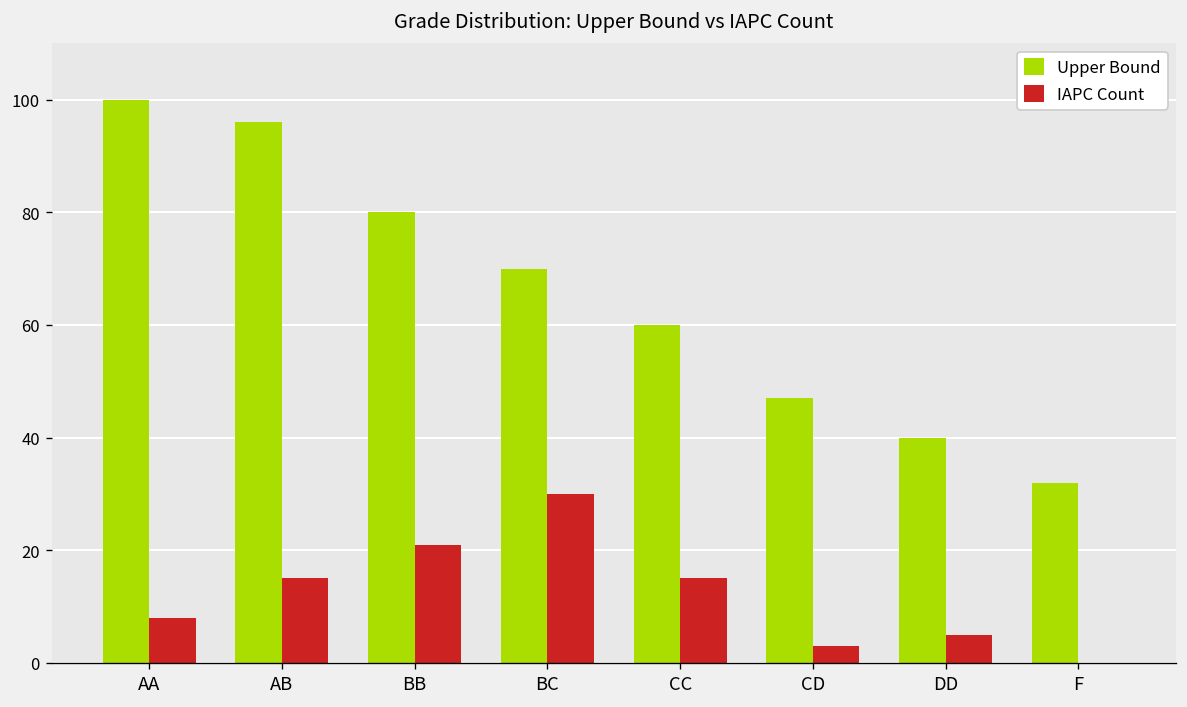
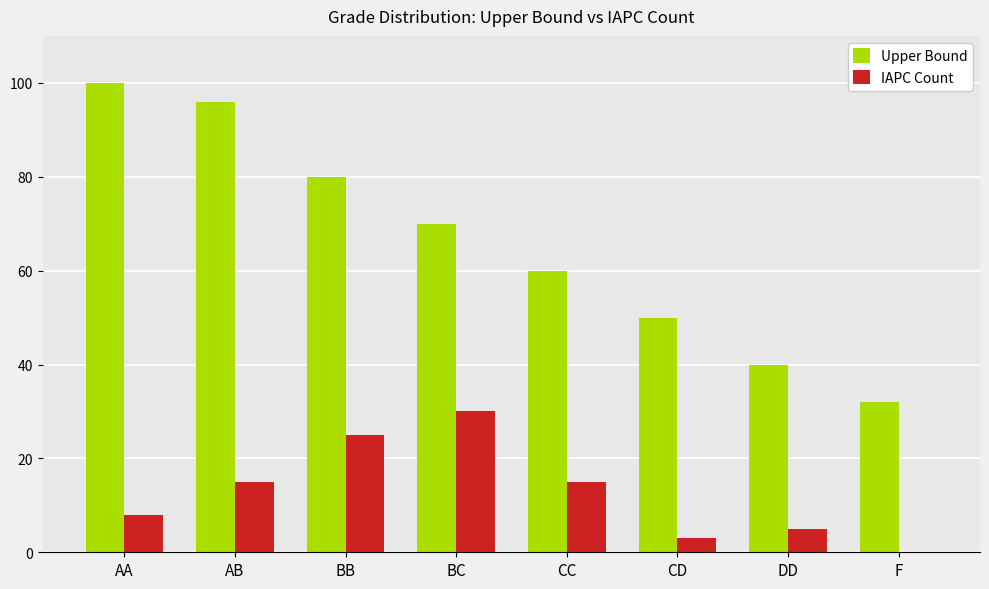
IAPC Count, BB: 21 -> 25
Upper Bound, CD: 47 -> 50
